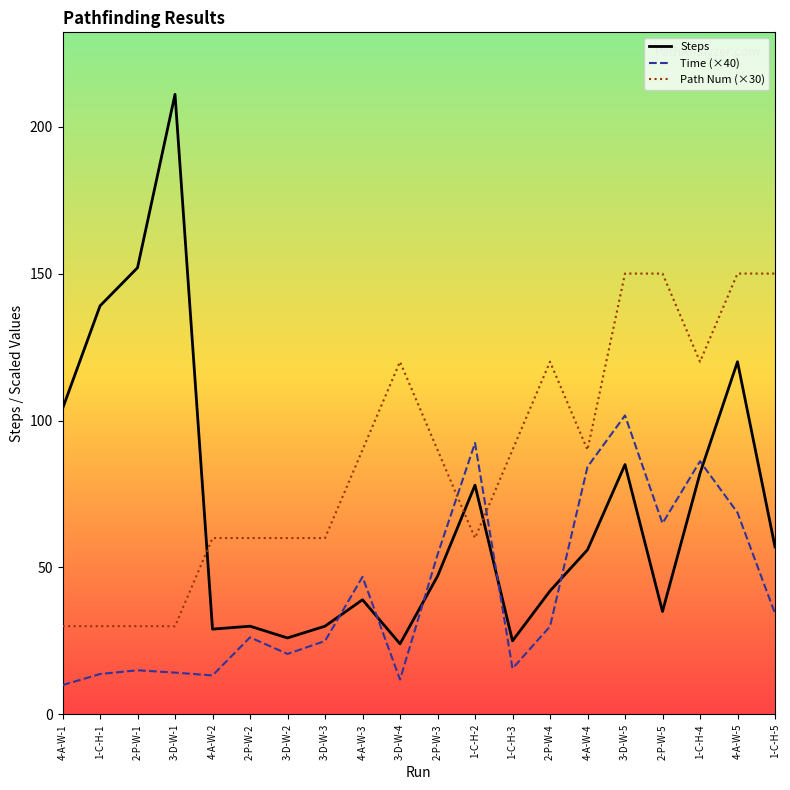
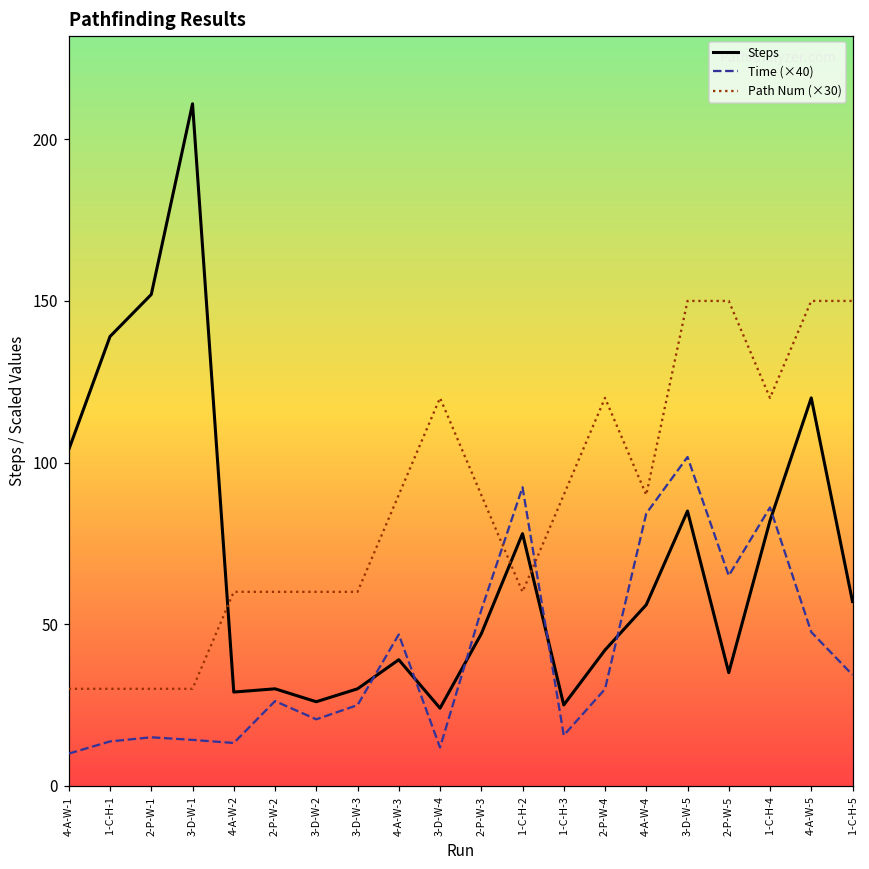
Time (×40), 4-A-W-5: 69 -> 48
